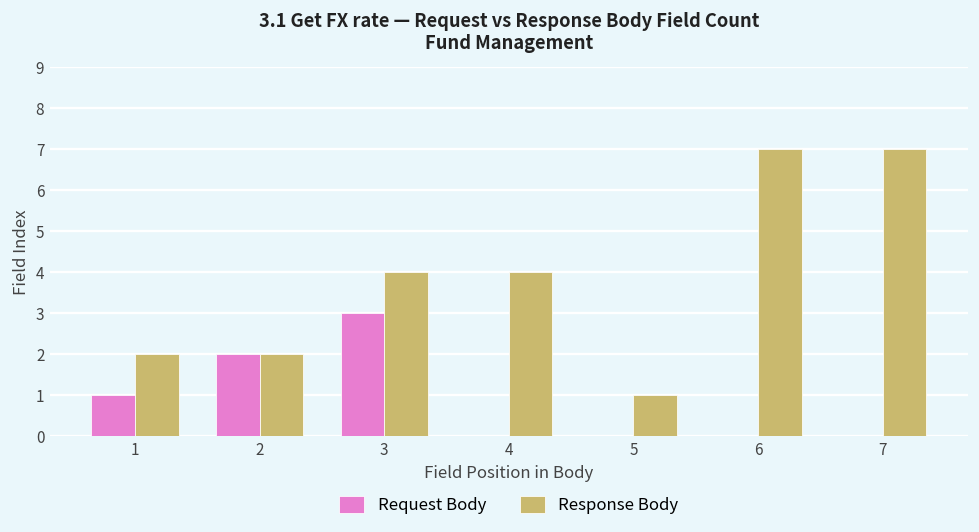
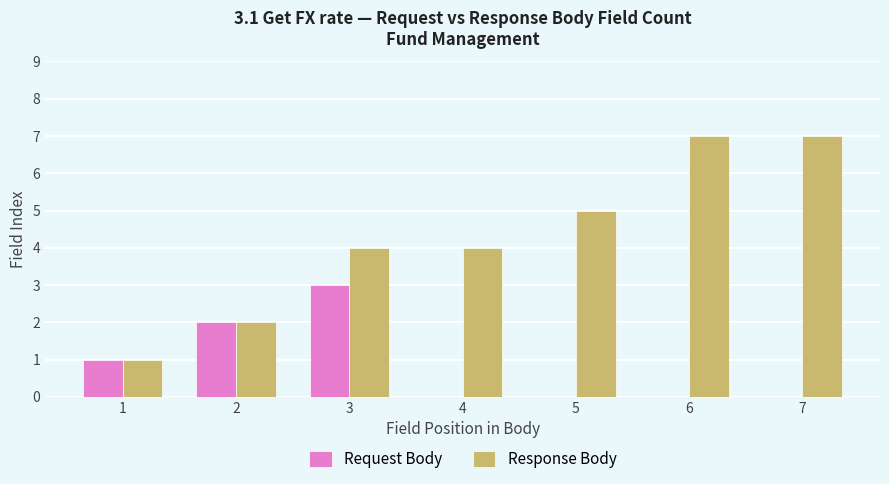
Response Body, 1: 2 -> 1
Response Body, 5: 1 -> 5
